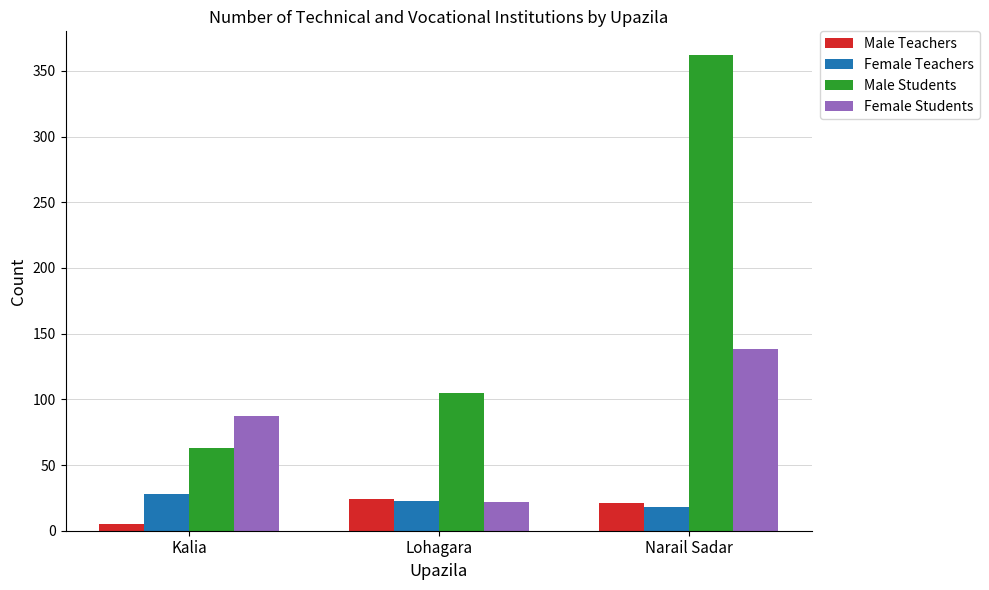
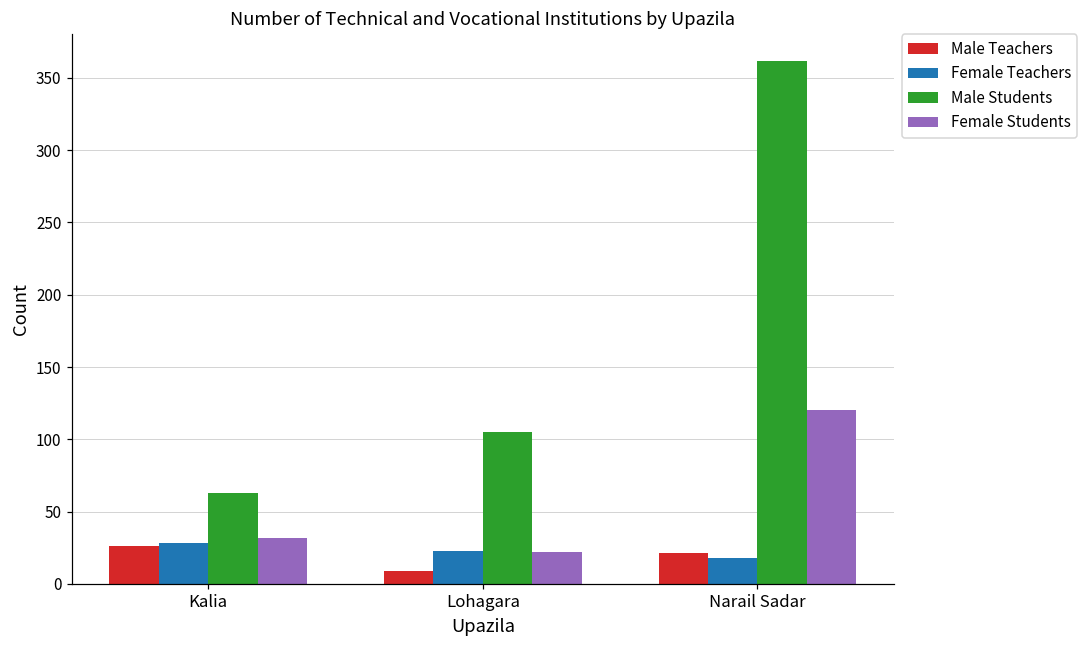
Male Teachers, Kalia: 5 -> 26
Female Students, Kalia: 87 -> 32
Male Teachers, Lohagara: 24 -> 9
Female Students, Narail Sadar: 138 -> 120
